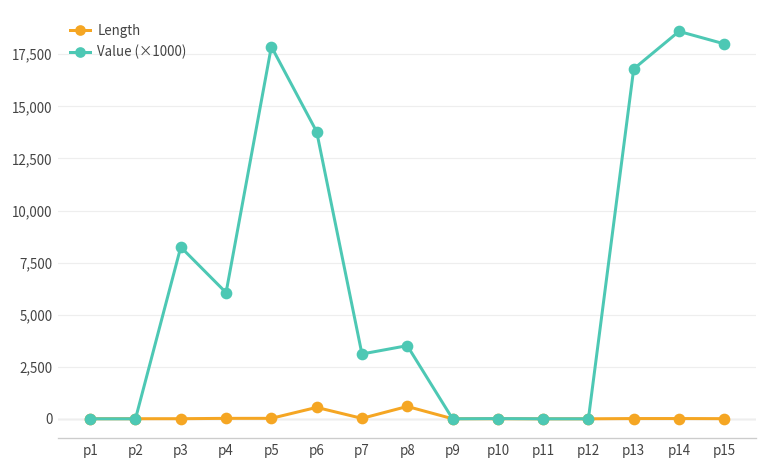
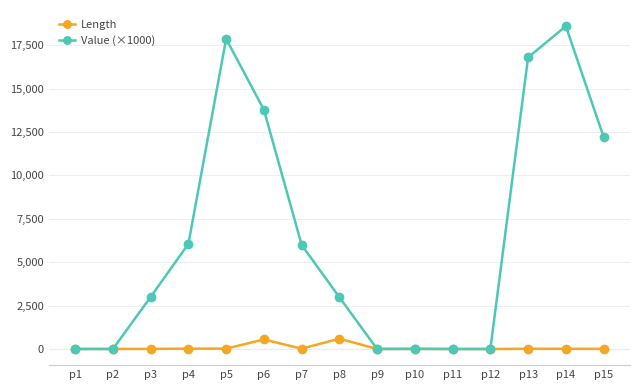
Value (×1000), p3: 8,200 -> 3,000
Value (×1000), p7: 3,100 -> 6,000
Value (×1000), p8: 3,500 -> 3,000
Value (×1000), p15: 18,000 -> 12,200
